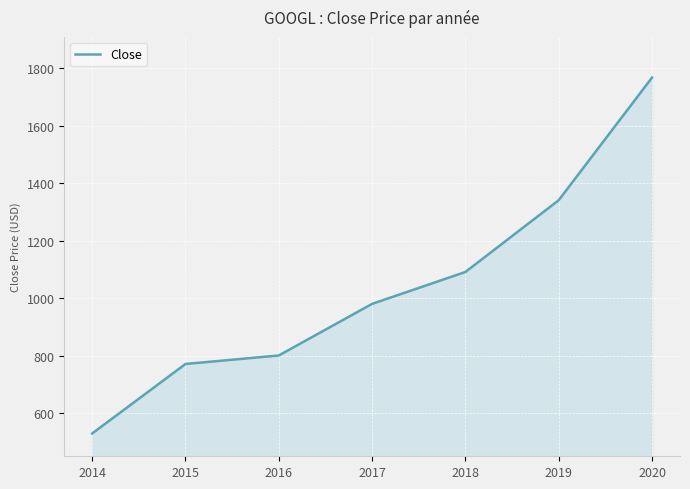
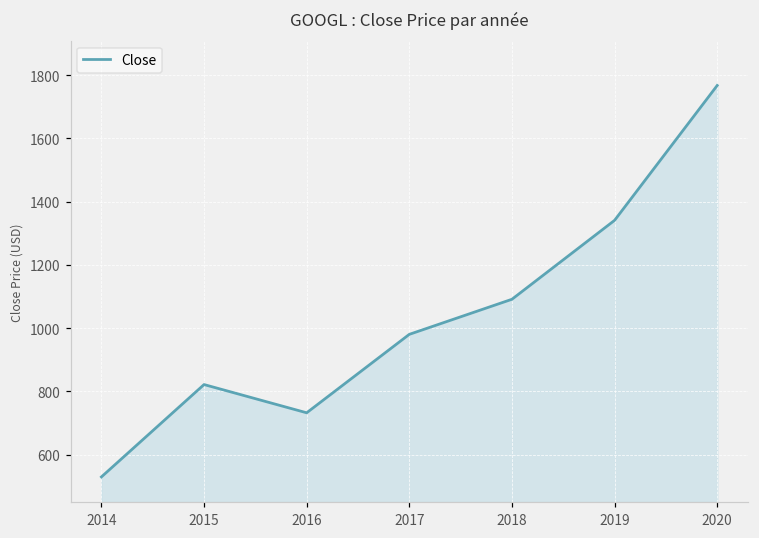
2015: 770 -> 820
2016: 800 -> 730
